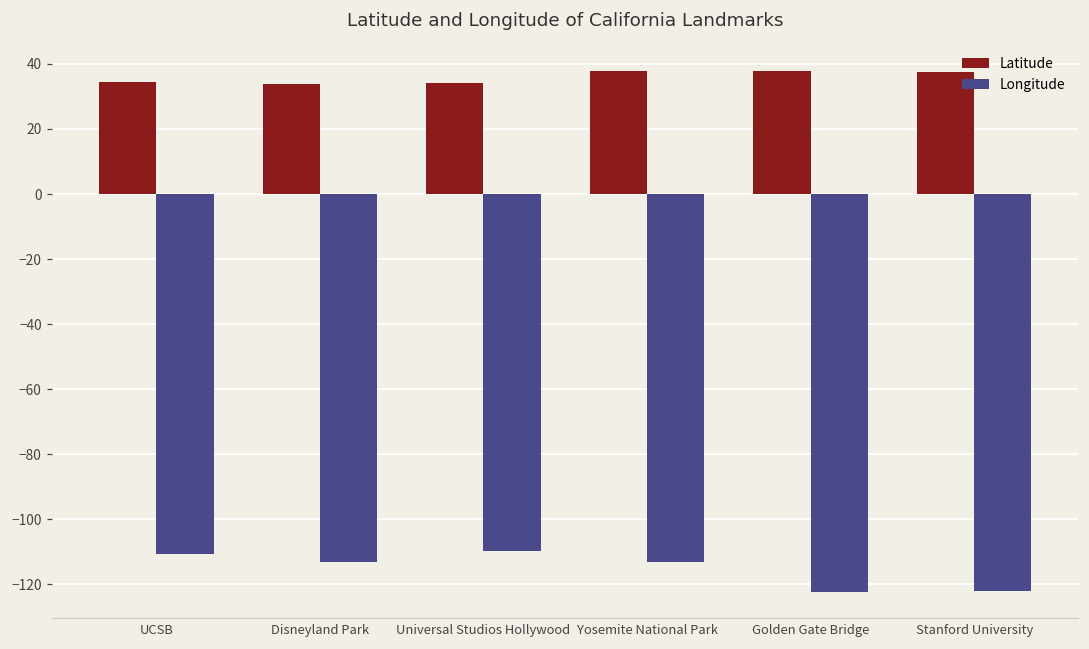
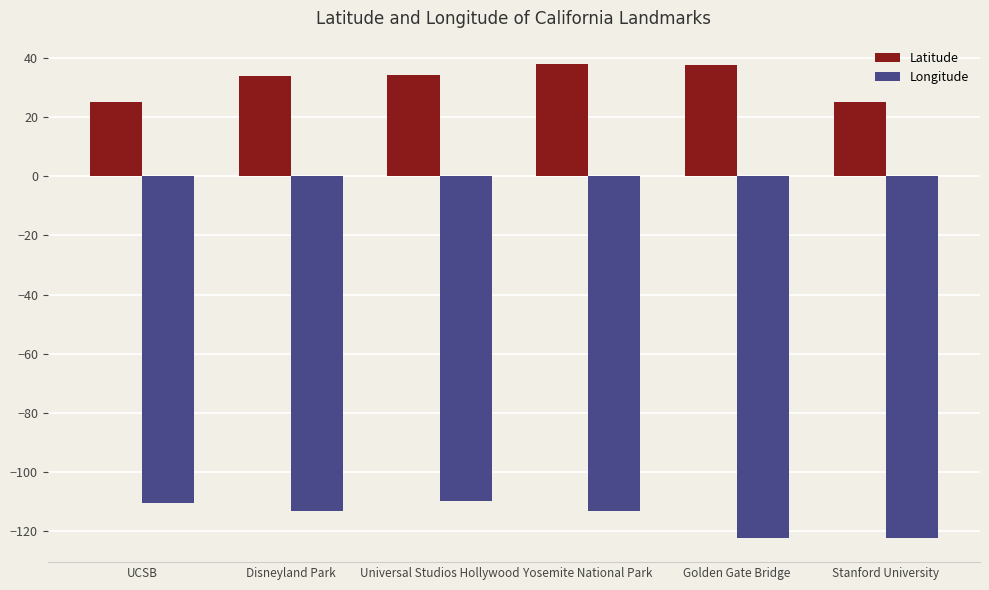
Latitude, UCSB: 34 -> 25
Latitude, Stanford University: 37 -> 25
